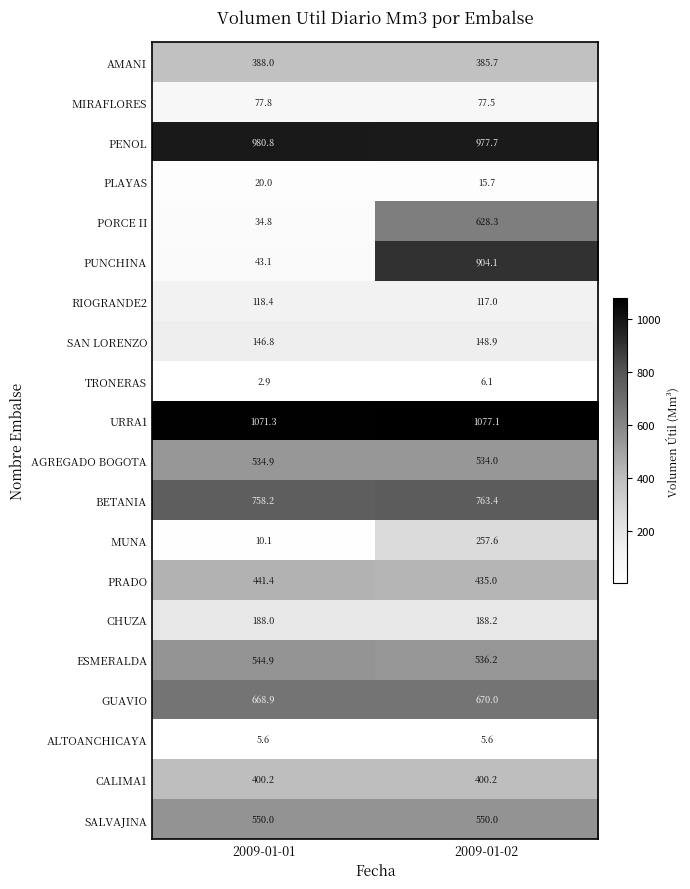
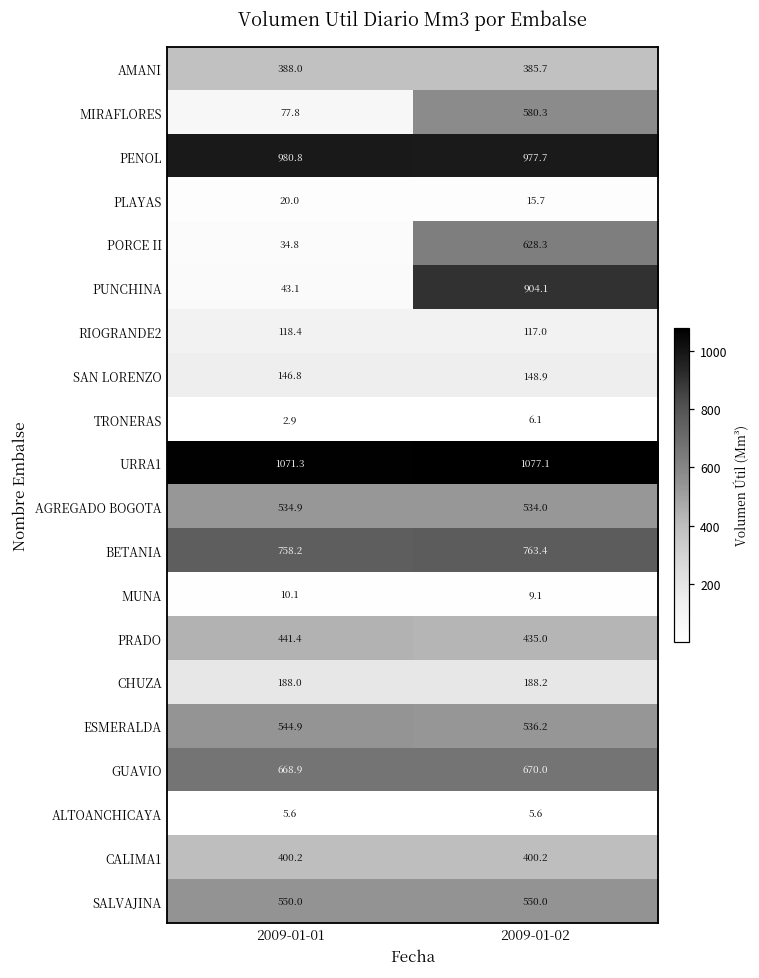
MIRAFLORES, 2009-01-02: 77.5 -> 580.3
MUNA, 2009-01-02: 257.6 -> 9.1
